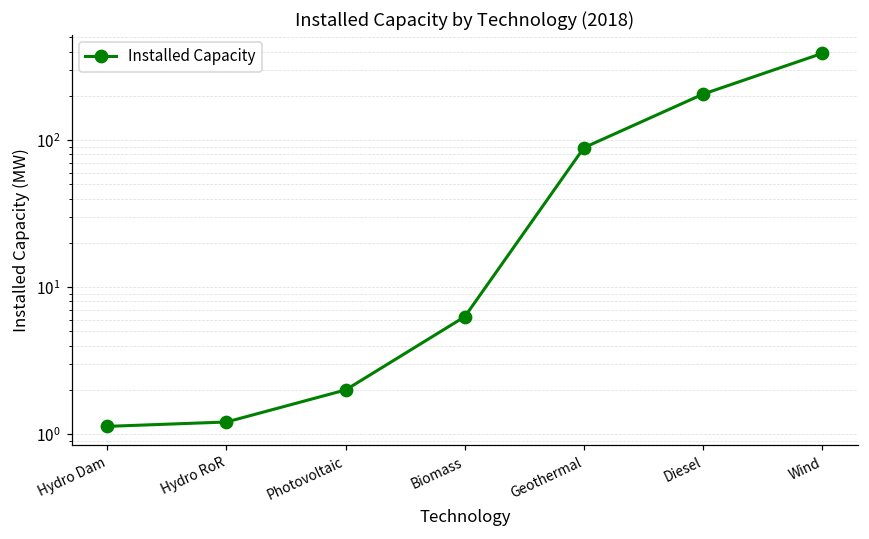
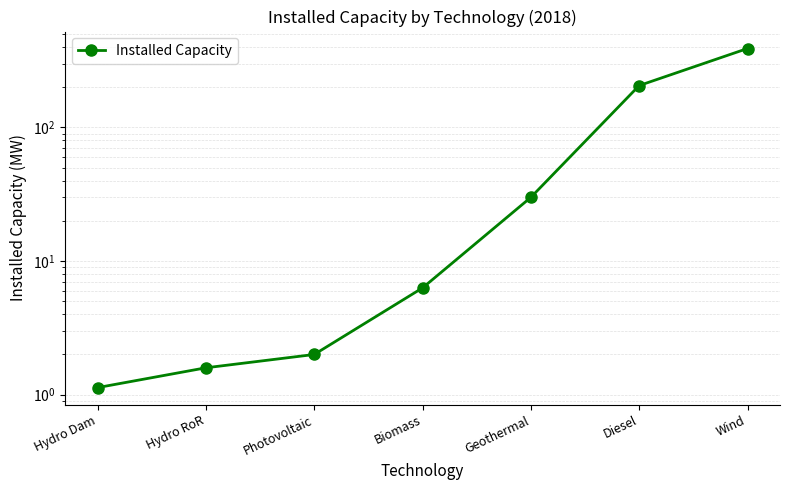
Hydro RoR: 1.2 -> 1.6
Geothermal: 90 -> 30
